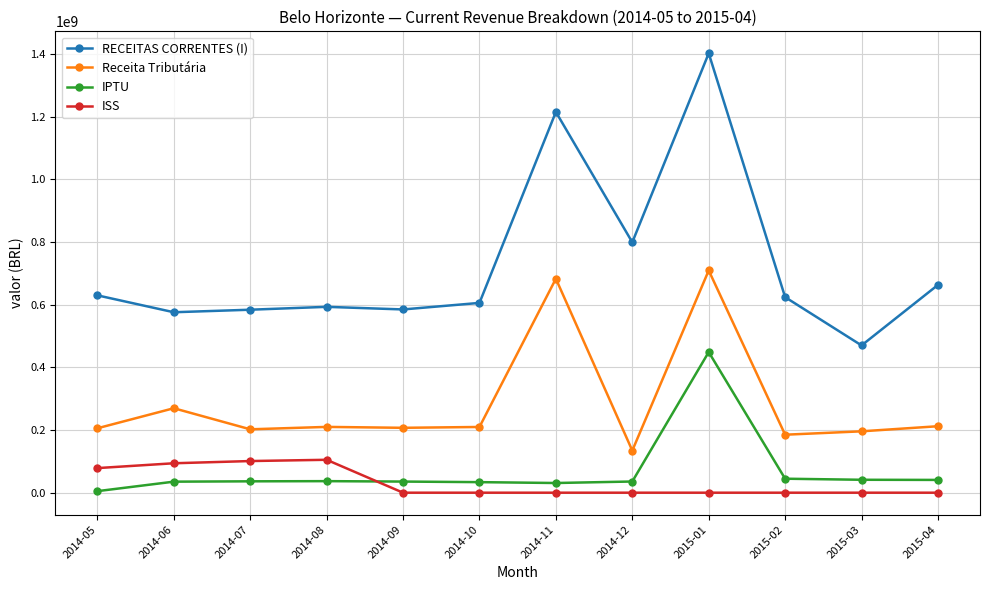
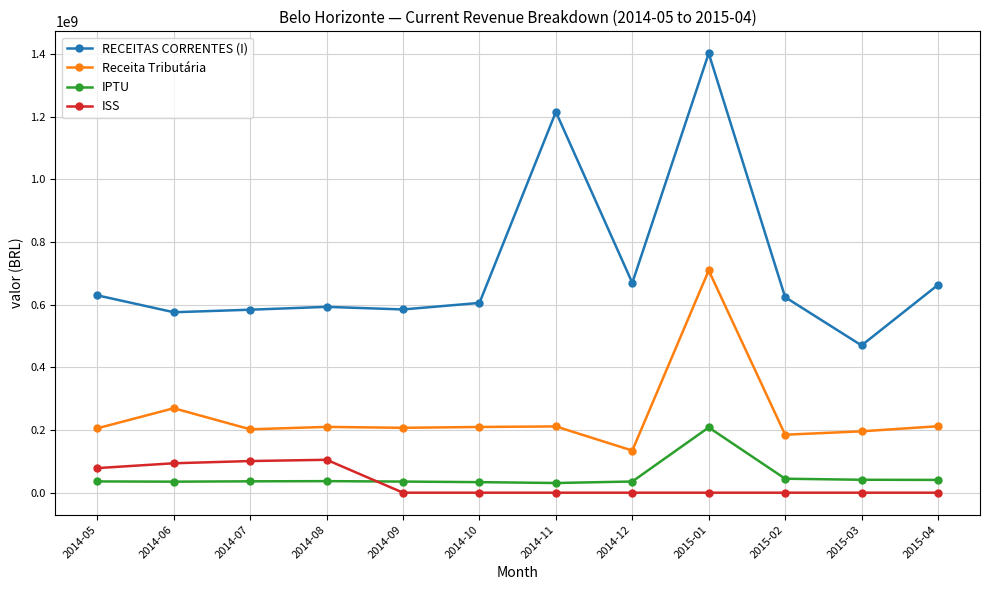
IPTU, 2014-05: 0 -> 40000000
Receita Tributária, 2014-11: 680000000 -> 210000000
RECEITAS CORRENTES (I), 2014-12: 800000000 -> 670000000
IPTU, 2015-01: 450000000 -> 210000000
